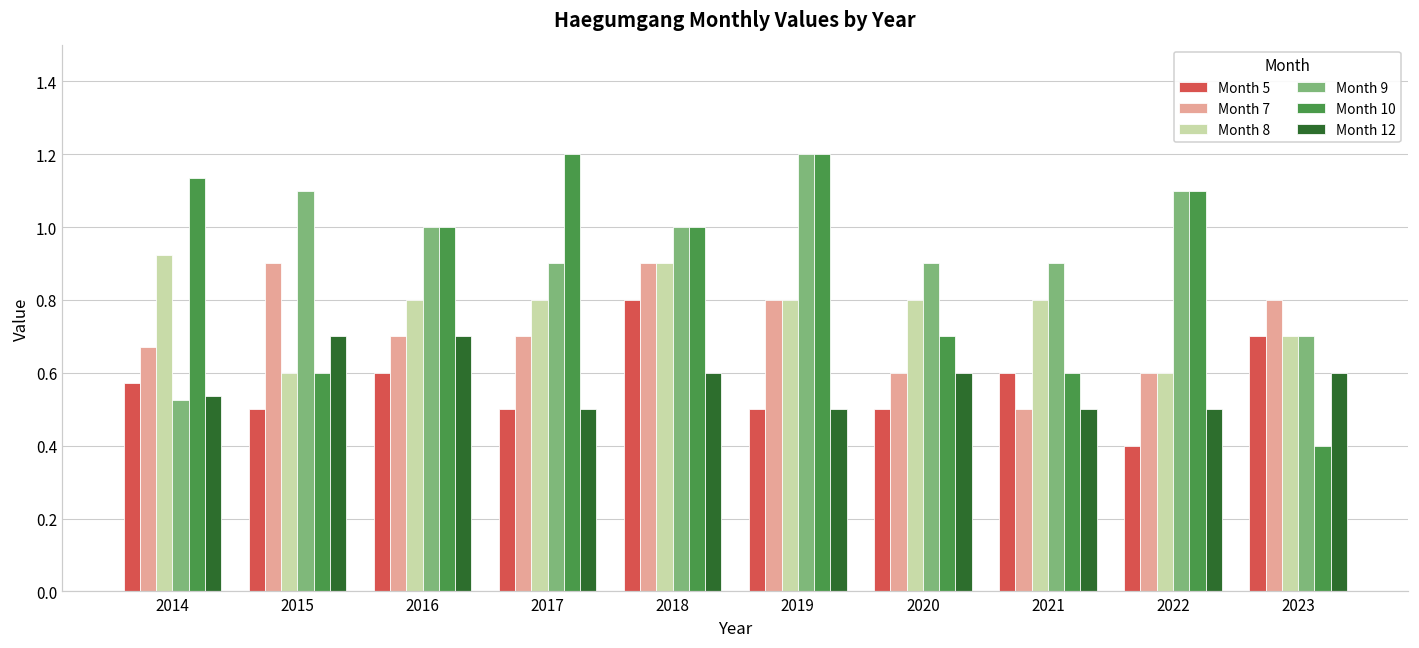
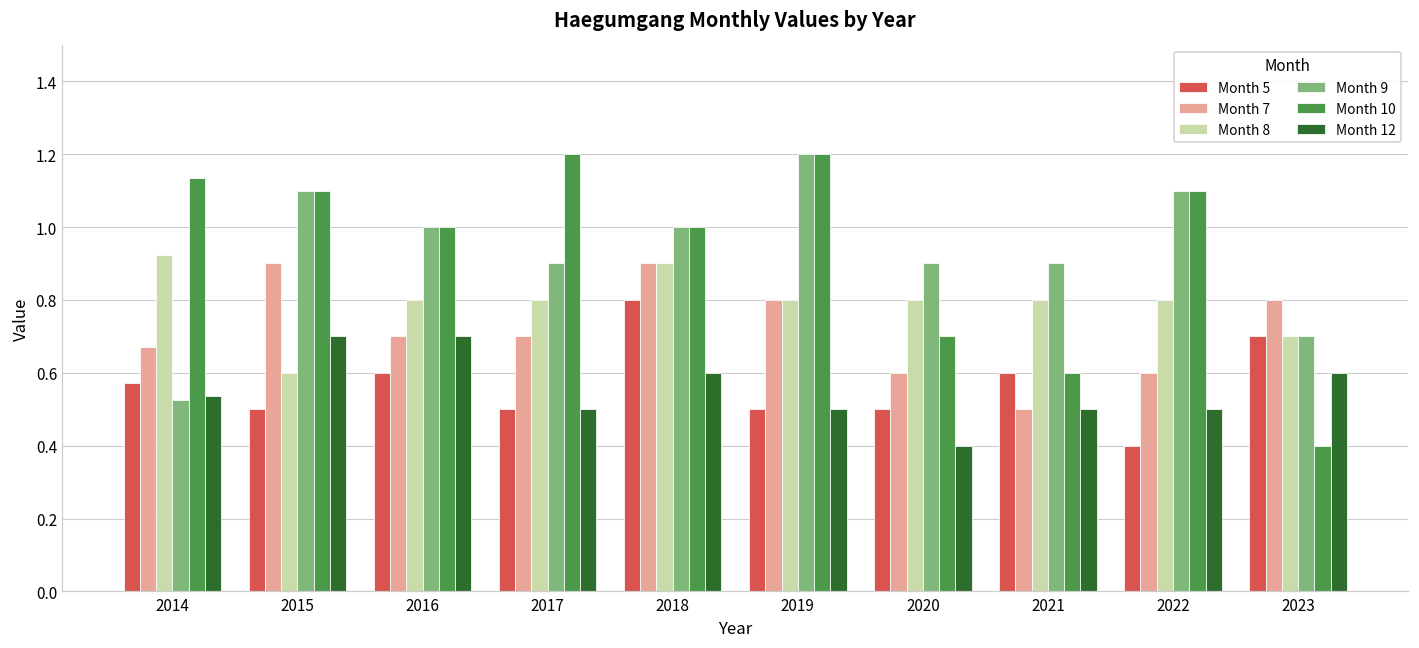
Month 10, 2015: 0.6 -> 1.1
Month 12, 2020: 0.6 -> 0.4
Month 8, 2022: 0.6 -> 0.8
